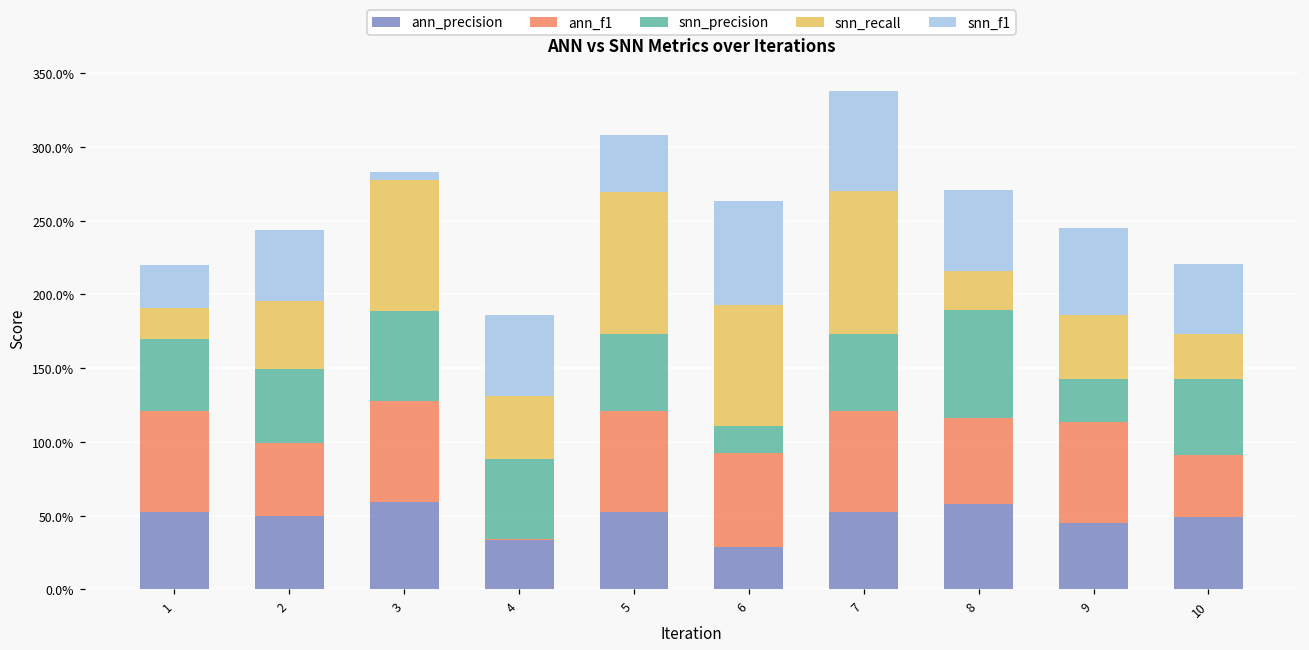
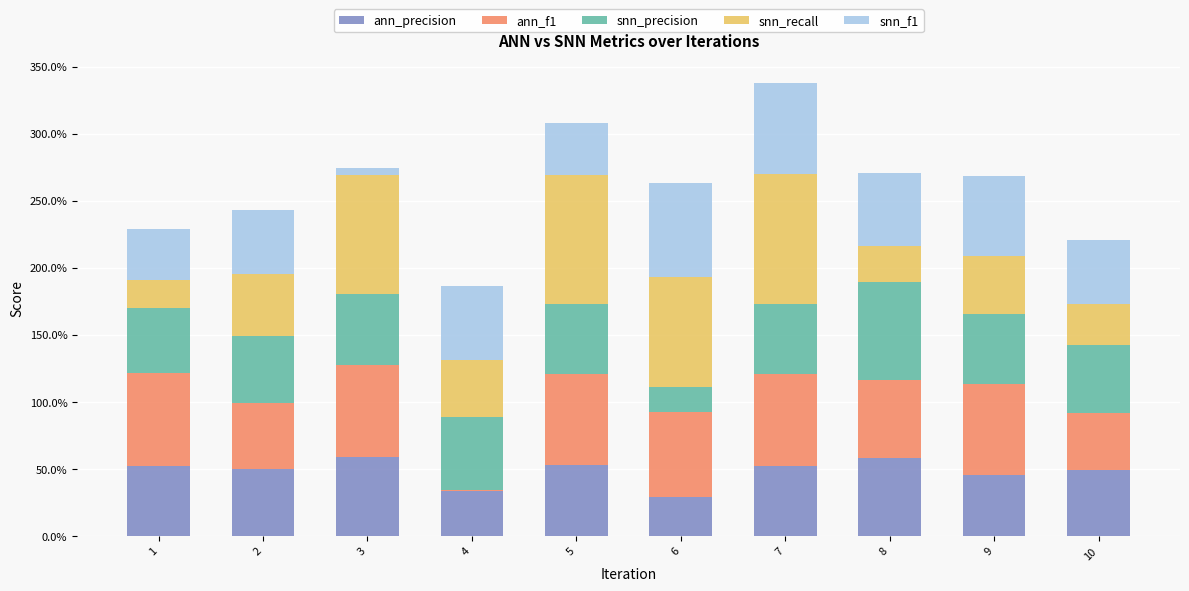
snn_f1, 1: 29% -> 38%
snn_precision, 3: 61% -> 52%
snn_precision, 9: 29% -> 52%
